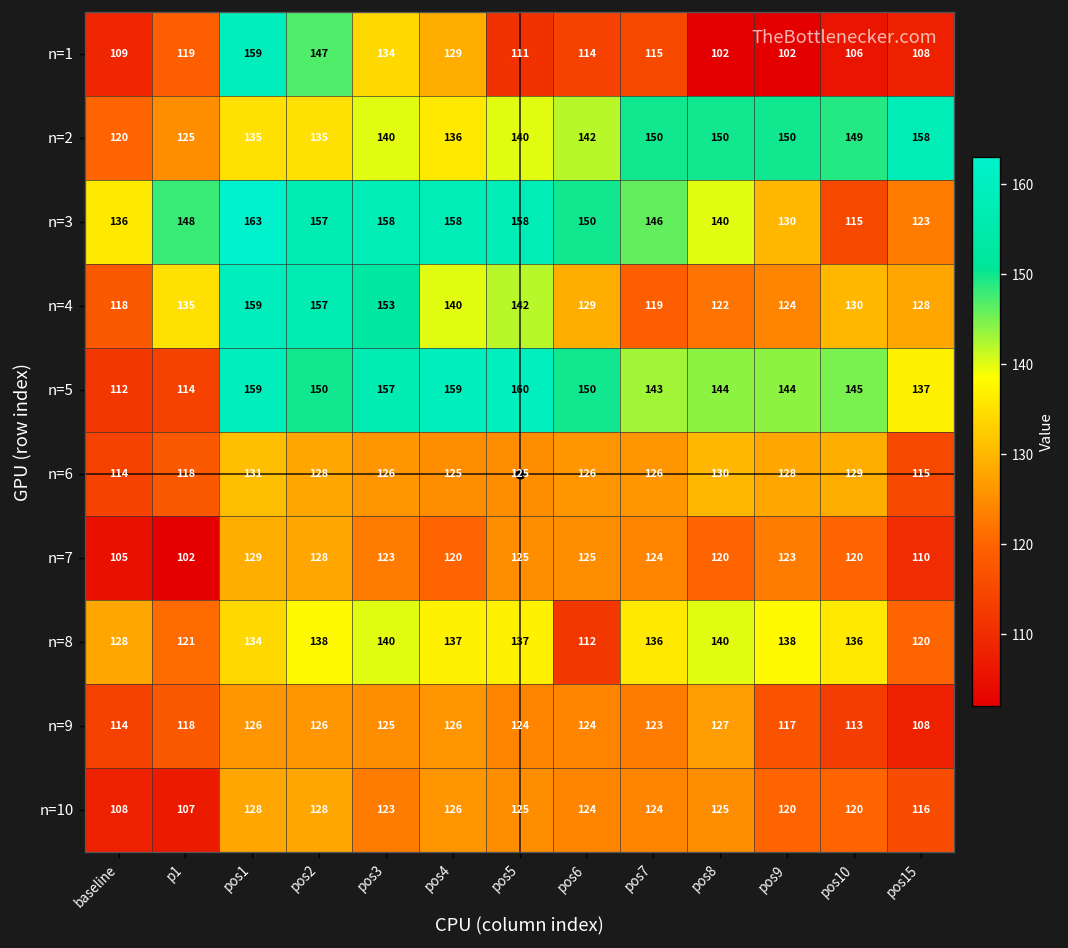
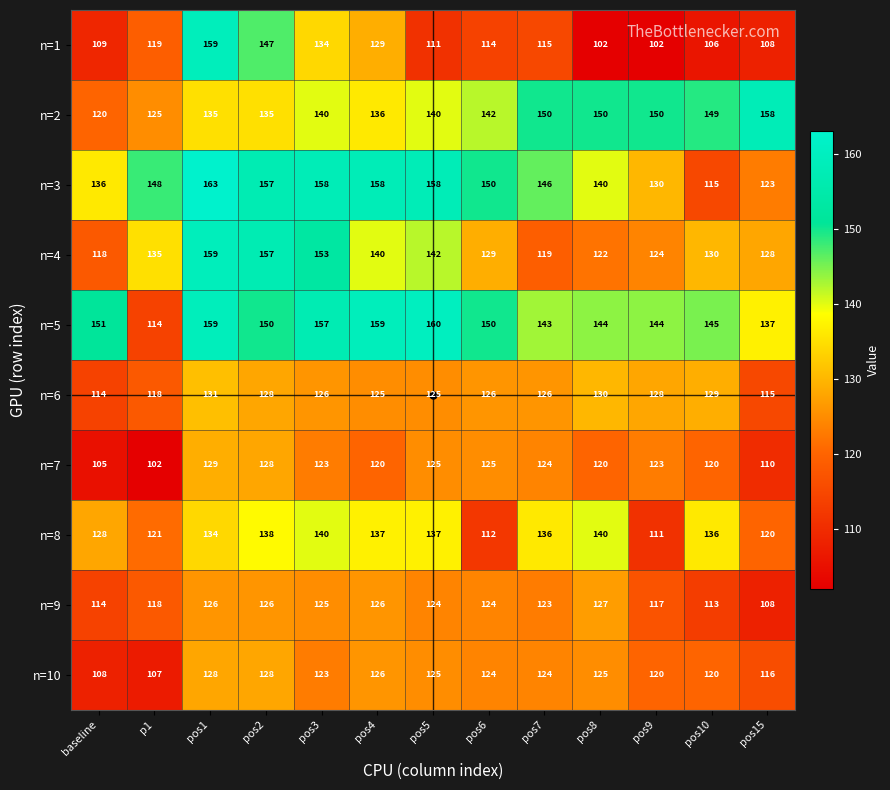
n=5, baseline: 112 -> 151
n=8, pos9: 138 -> 111
